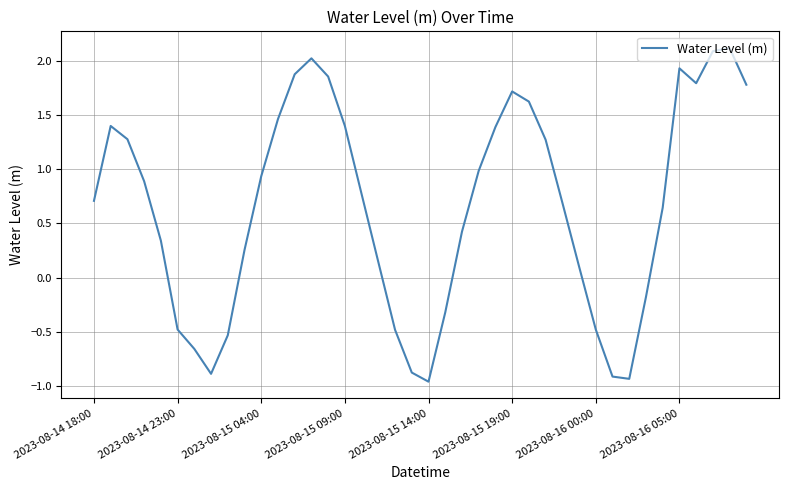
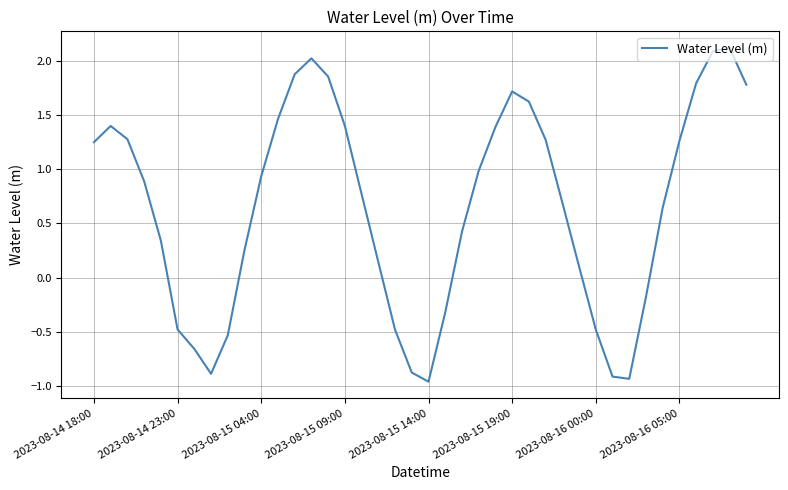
2023-08-14 18:00: 0.71 -> 1.25
2023-08-16 05:00: 1.93 -> 1.26
